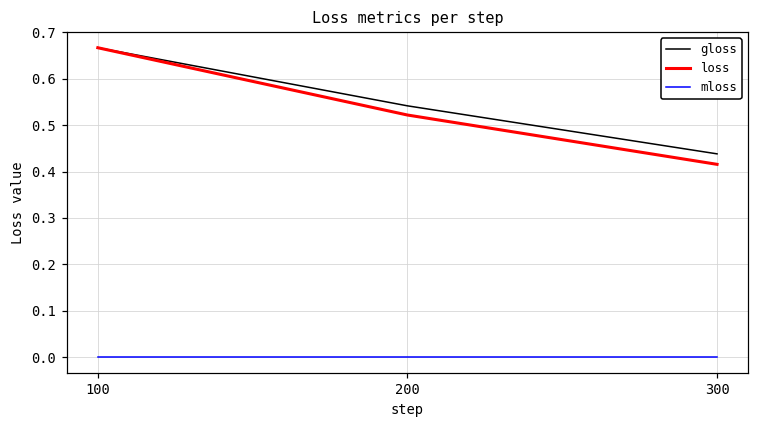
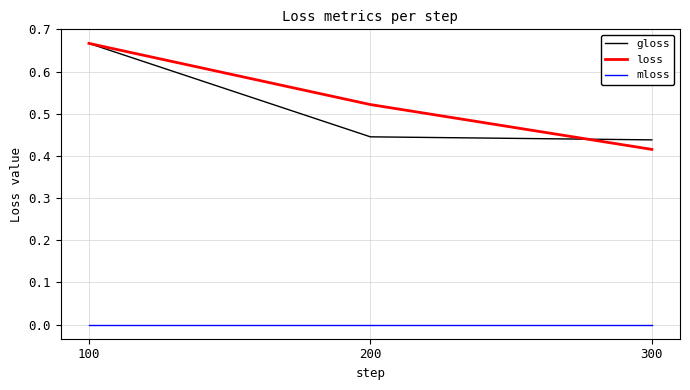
gloss, 200: 0.54 -> 0.45
